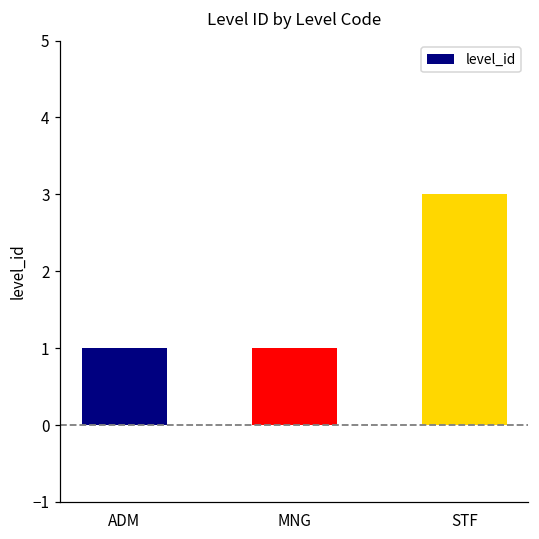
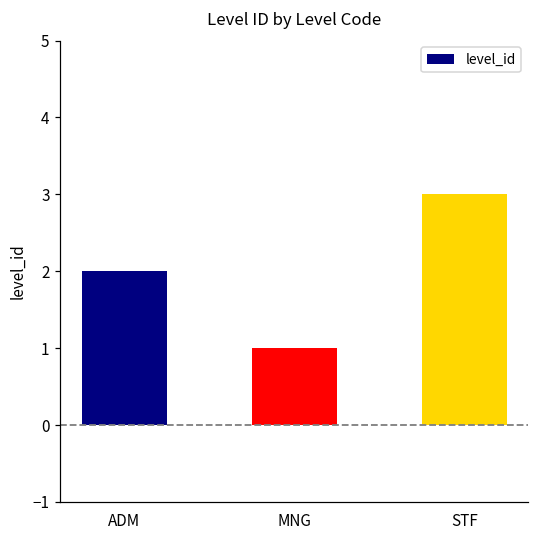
ADM: 1 -> 2
